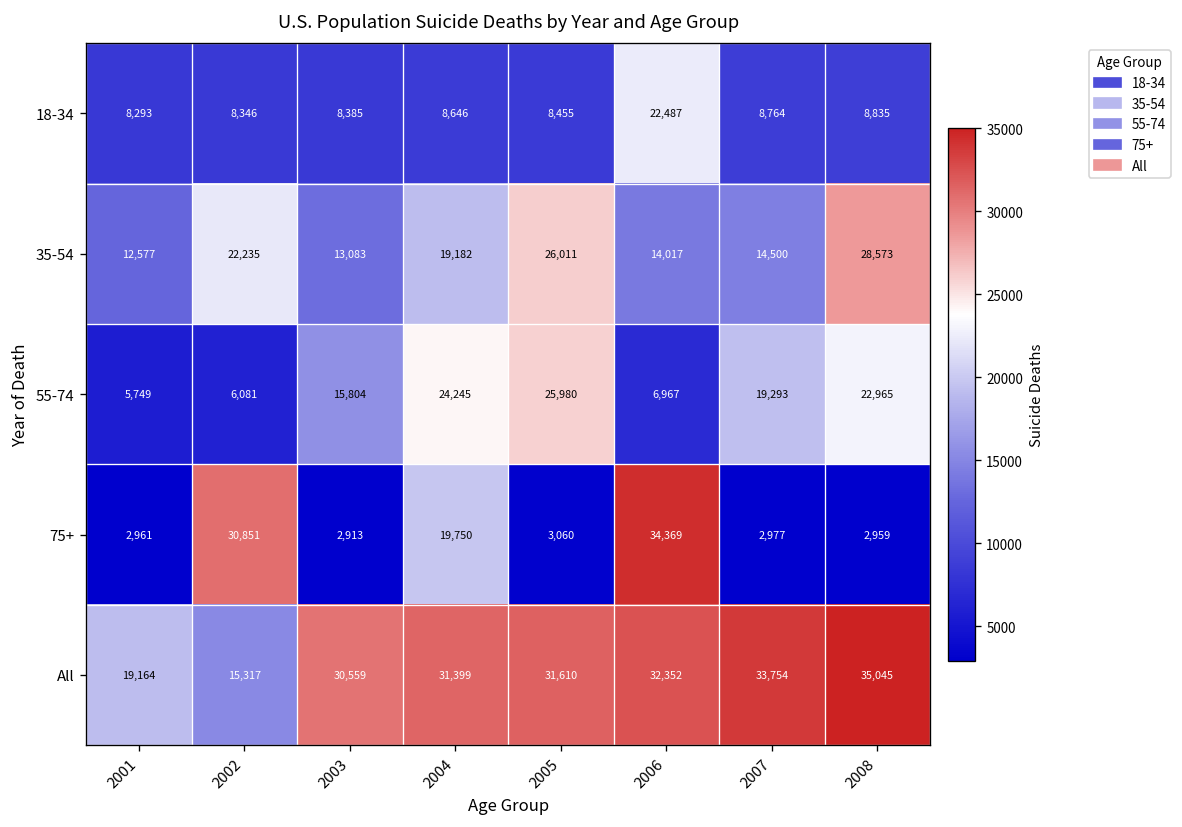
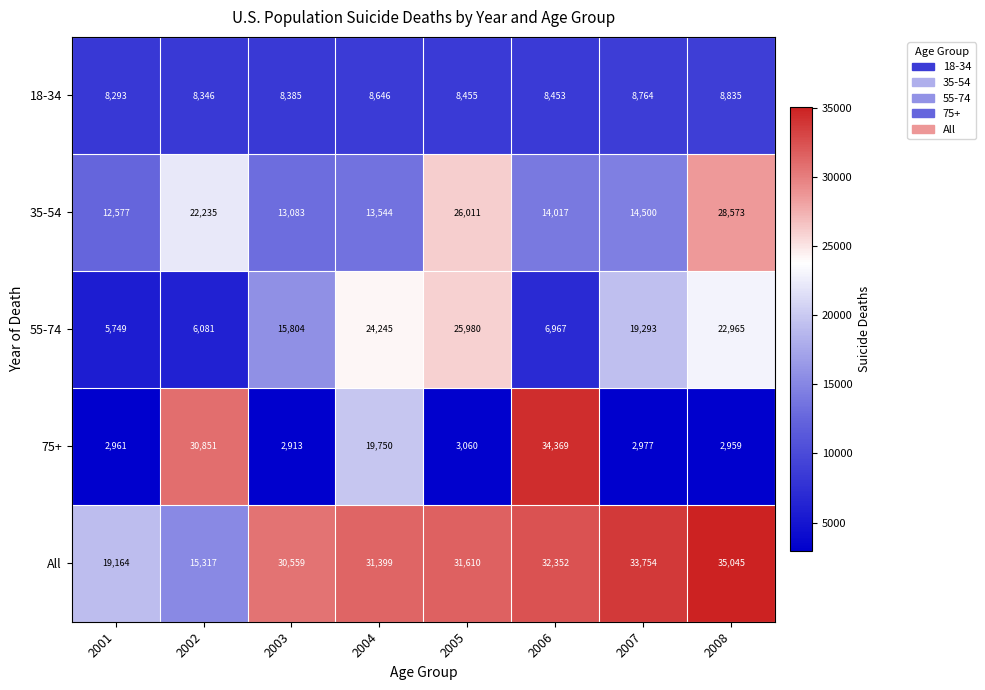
18-34, 2006: 22,487 -> 8,453
35-54, 2004: 19,182 -> 13,544
